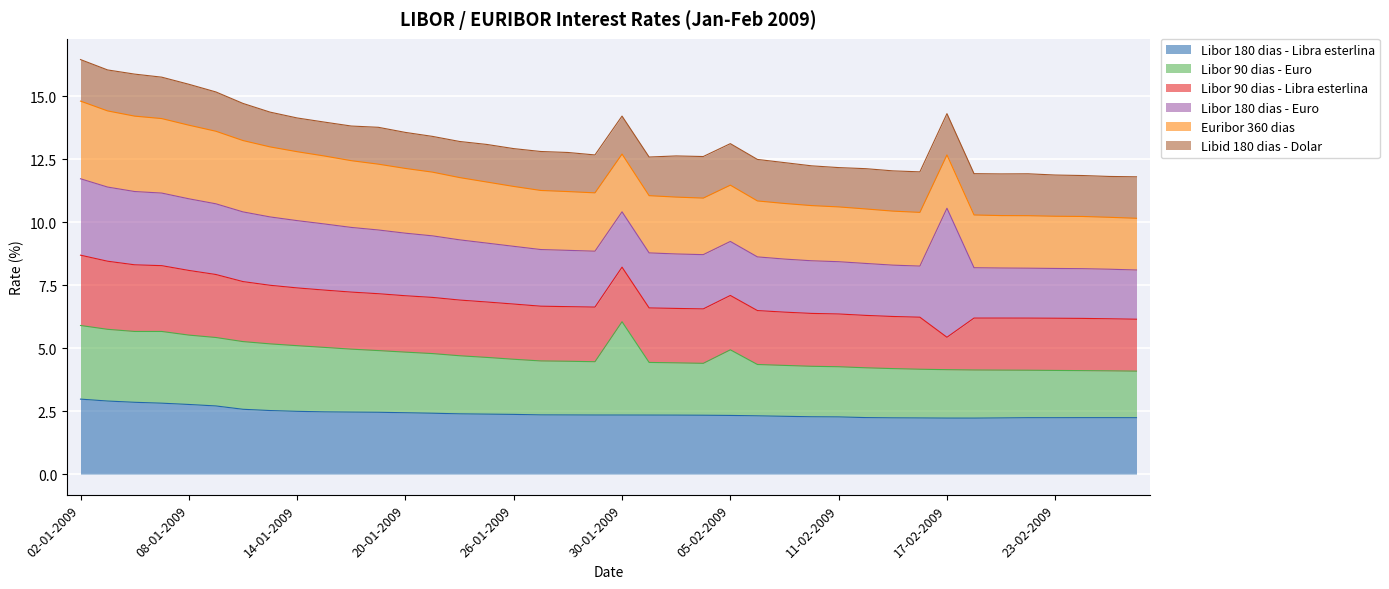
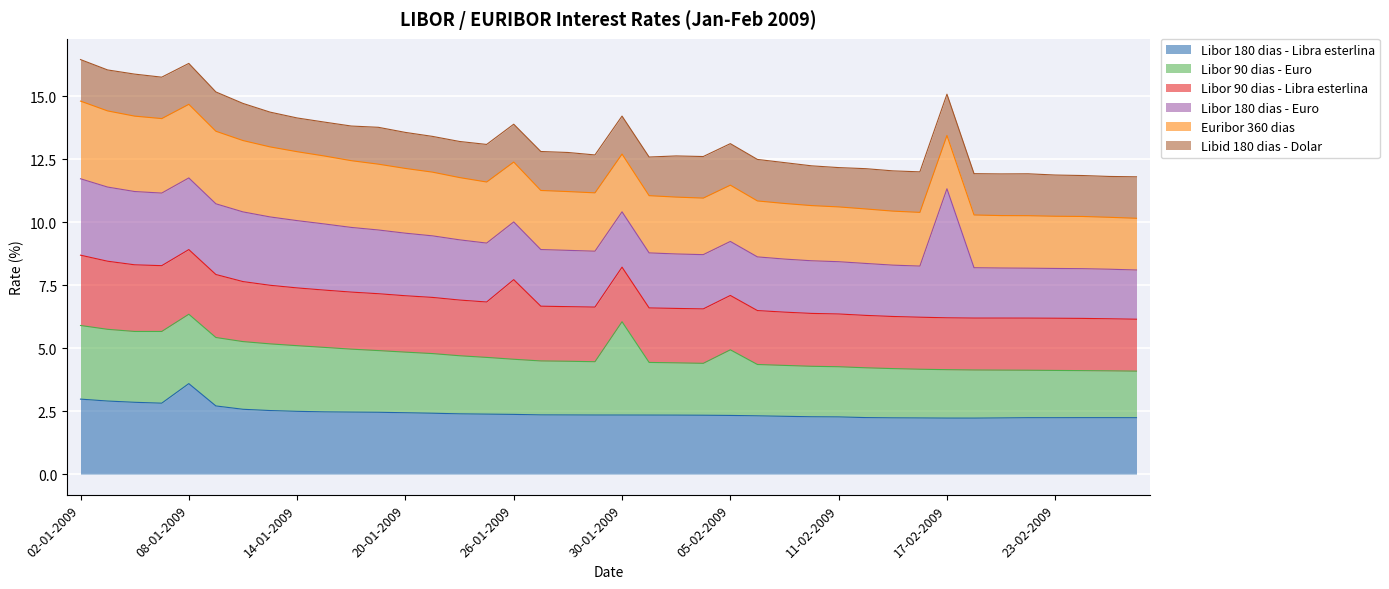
Libor 180 dias - Libra esterlina, 08-01-2009: 2.8 -> 3.6
Libor 90 dias - Libra esterlina, 26-01-2009: 2.2 -> 3.2
Libor 90 dias - Libra esterlina, 17-02-2009: 1.3 -> 2.1
